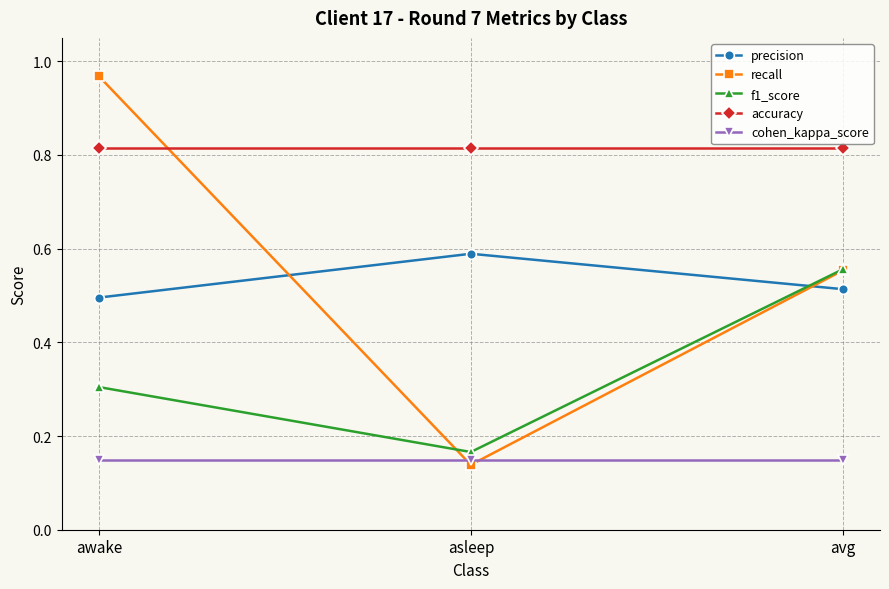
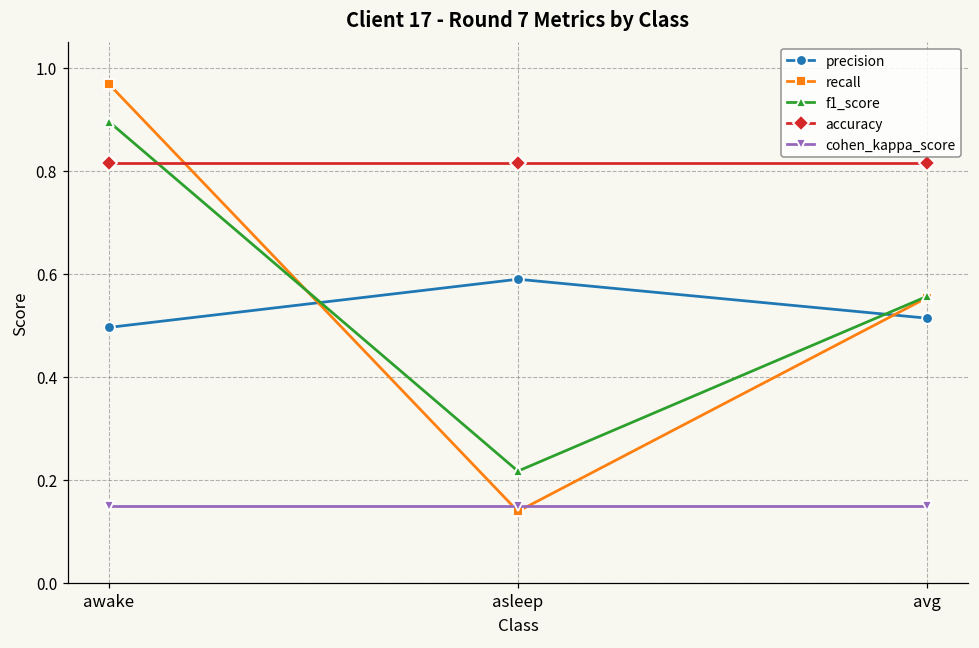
f1_score, awake: 0.30 -> 0.90
f1_score, asleep: 0.17 -> 0.22
